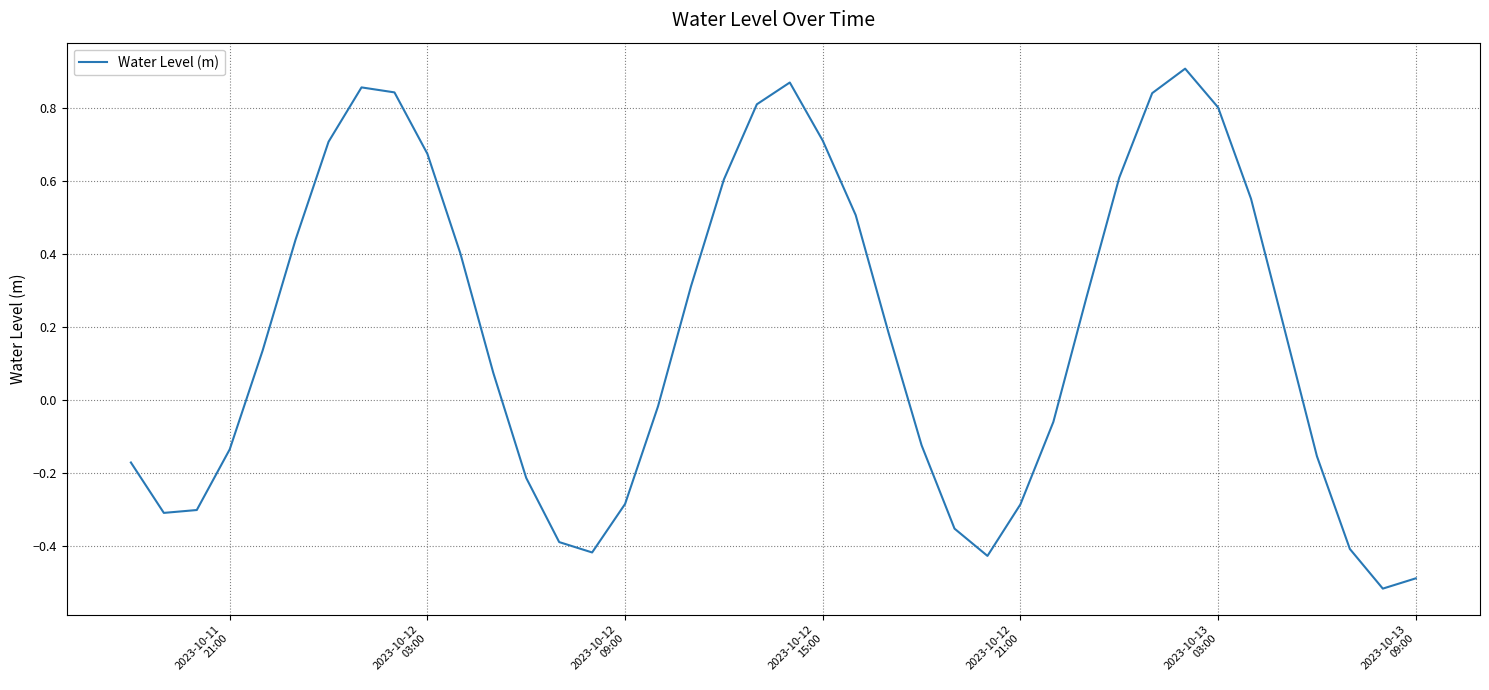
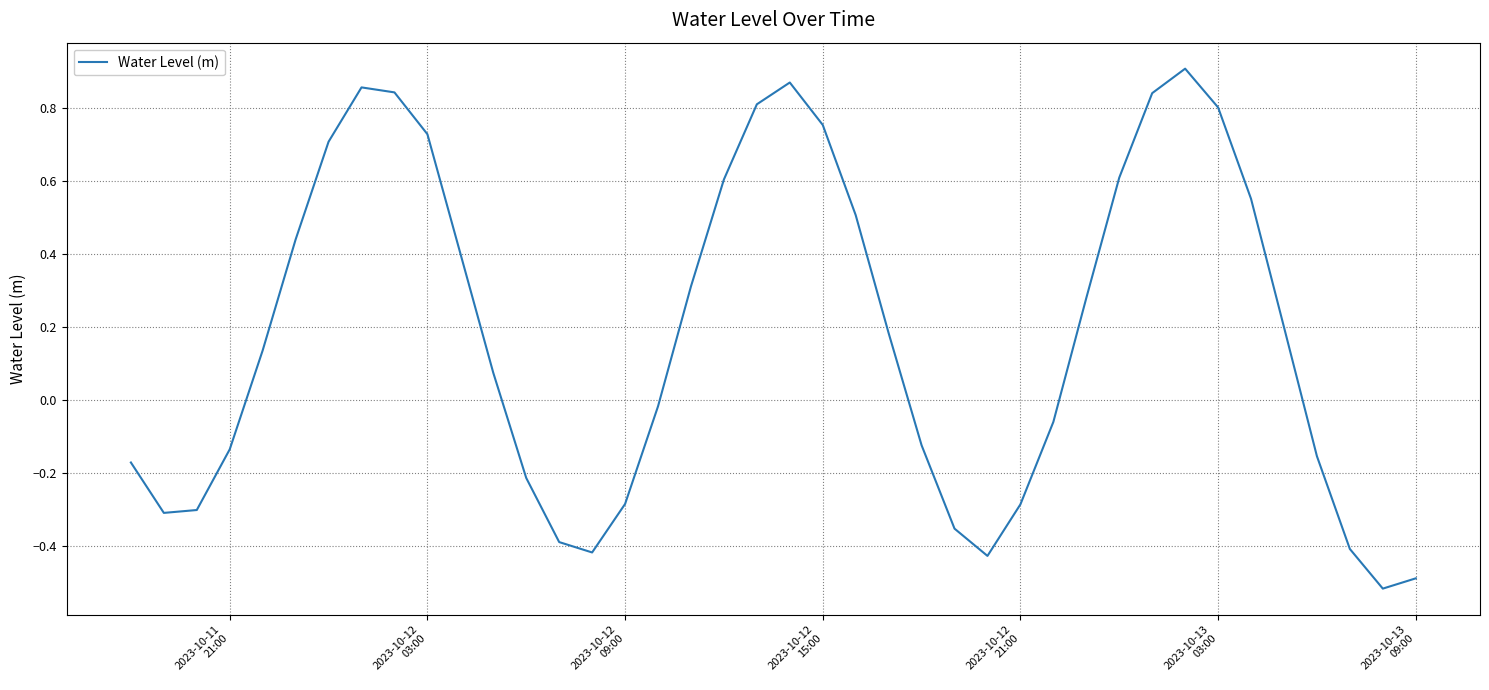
2023-10-12 03:00: 0.67 -> 0.73
2023-10-12 15:00: 0.71 -> 0.75
